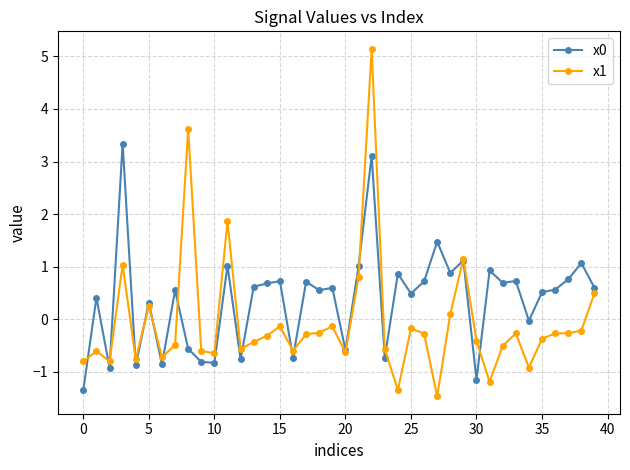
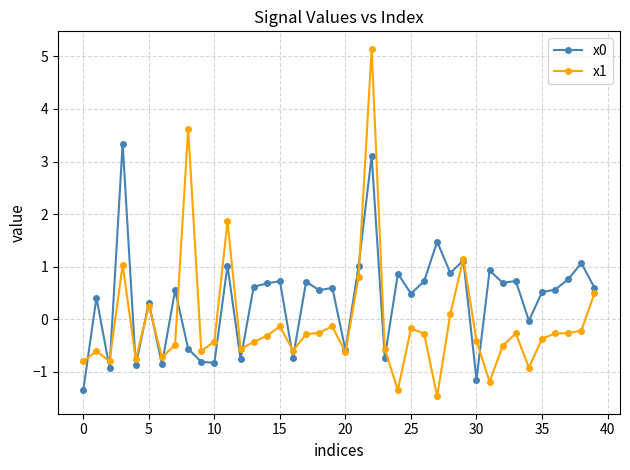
x1, 10: -0.6 -> -0.4
